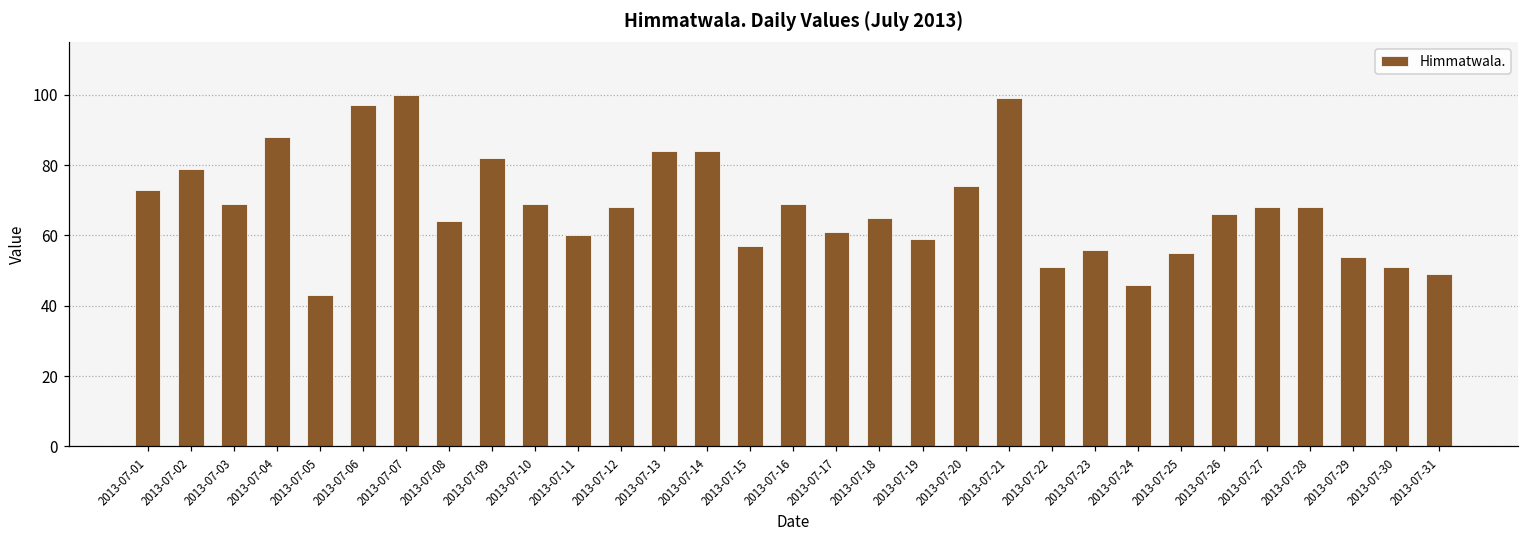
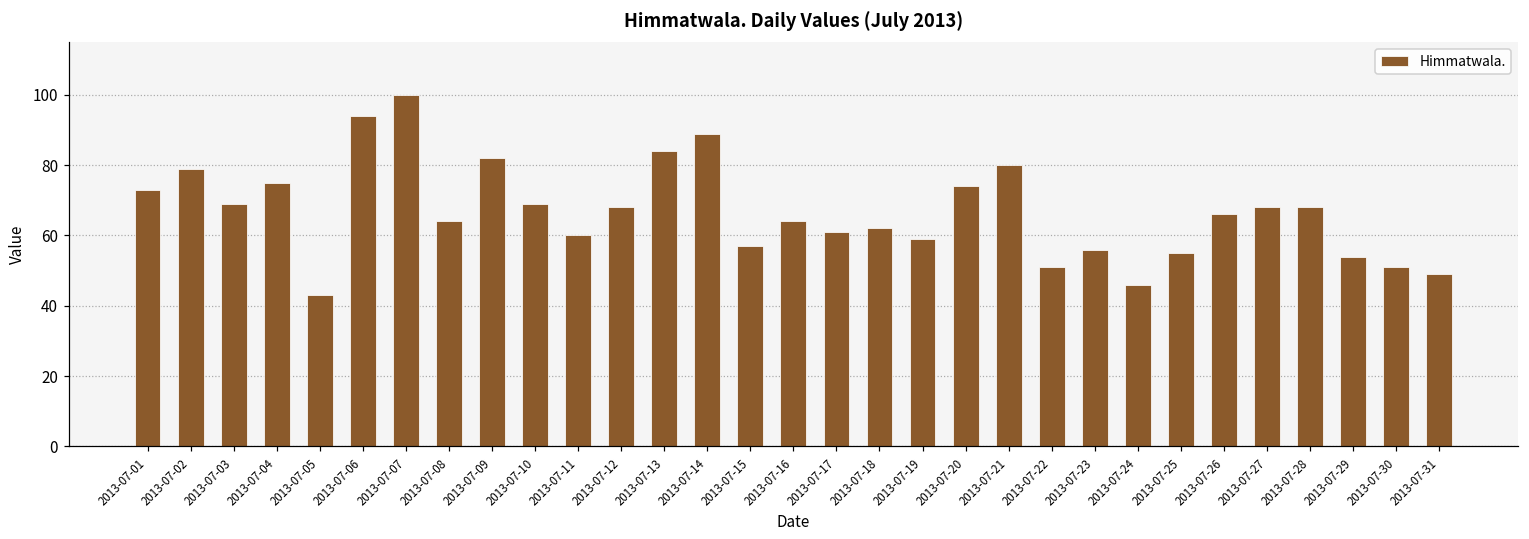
2013-07-04: 88 -> 75
2013-07-06: 97 -> 94
2013-07-14: 84 -> 89
2013-07-16: 69 -> 64
2013-07-18: 65 -> 62
2013-07-21: 99 -> 80
